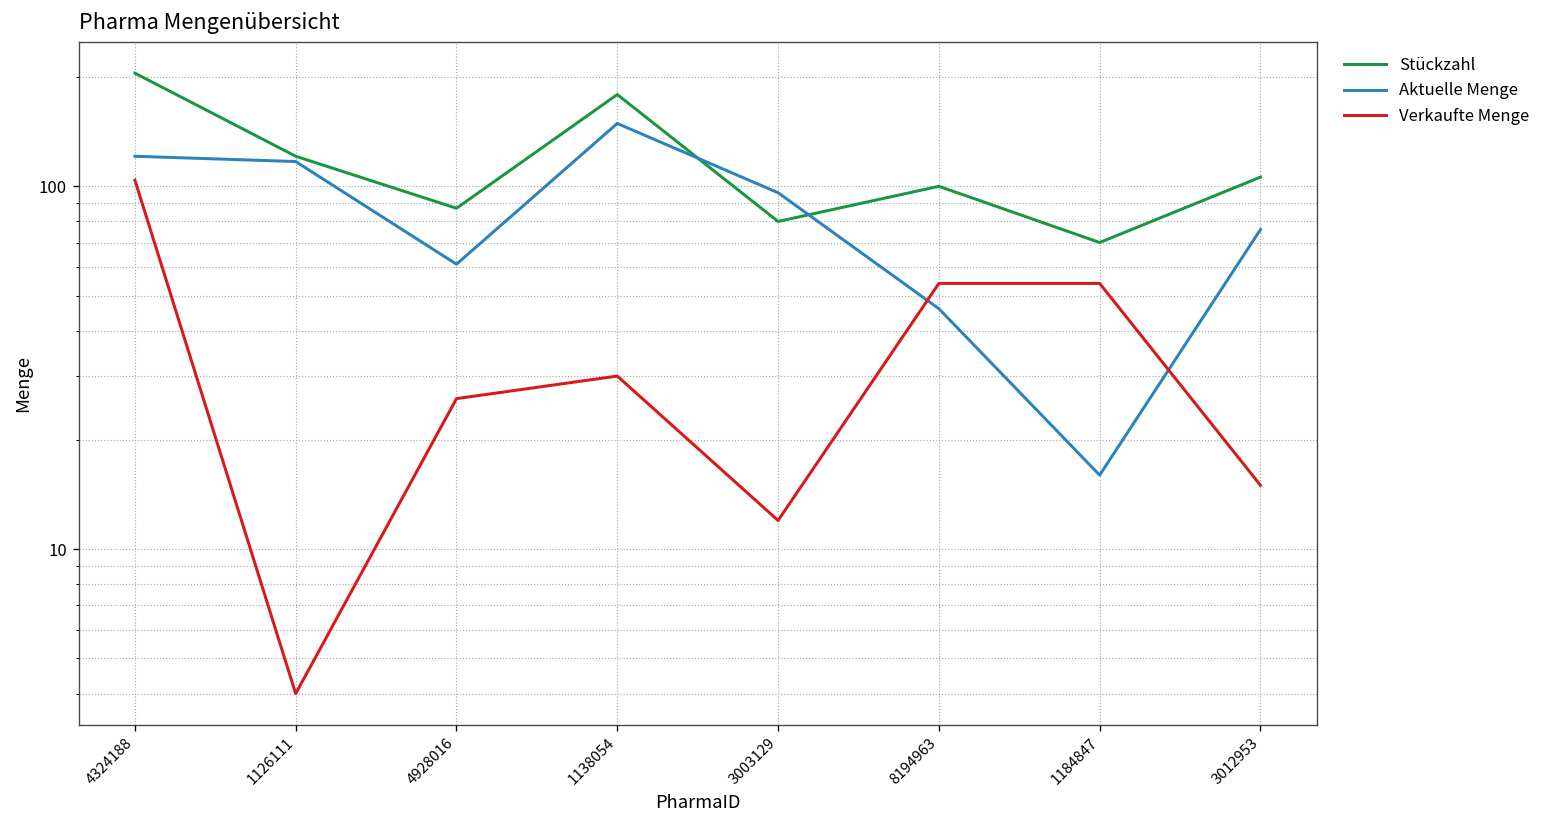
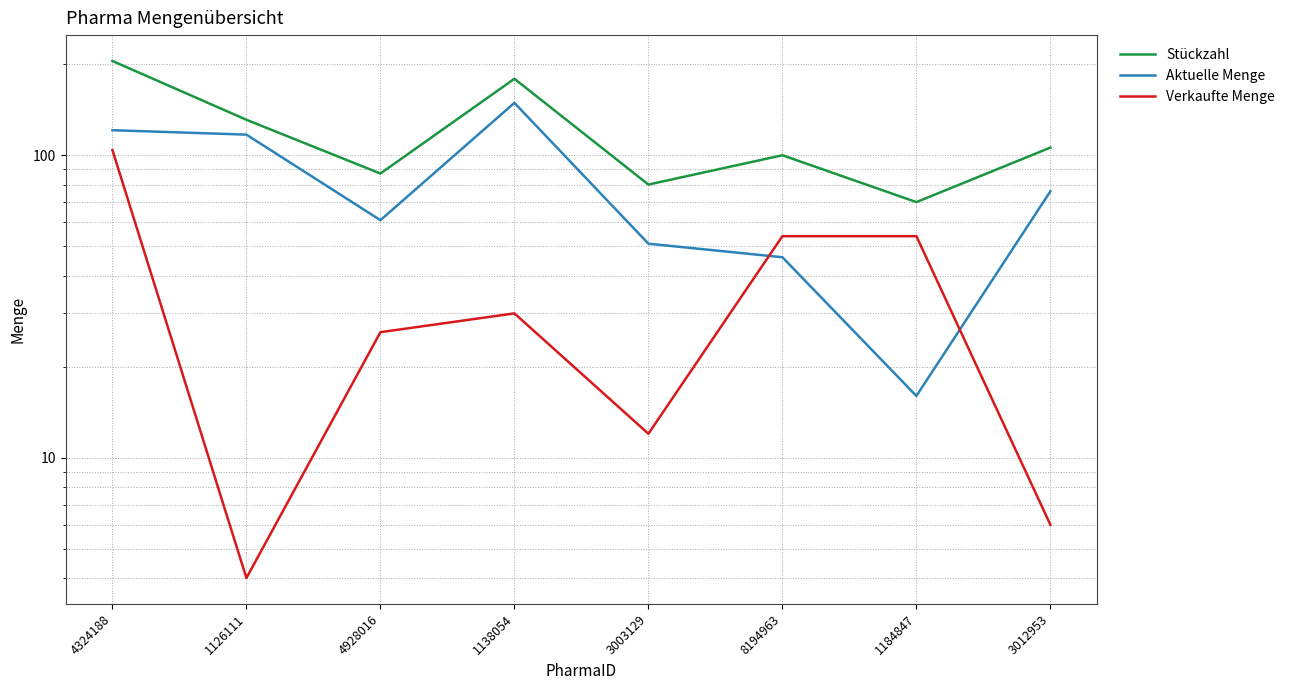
Stückzahl, 1126111: 121 -> 131
Aktuelle Menge, 3003129: 96 -> 51
Verkaufte Menge, 3012953: 15 -> 6
